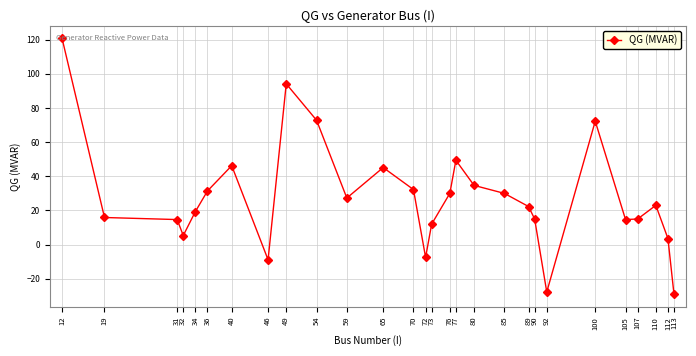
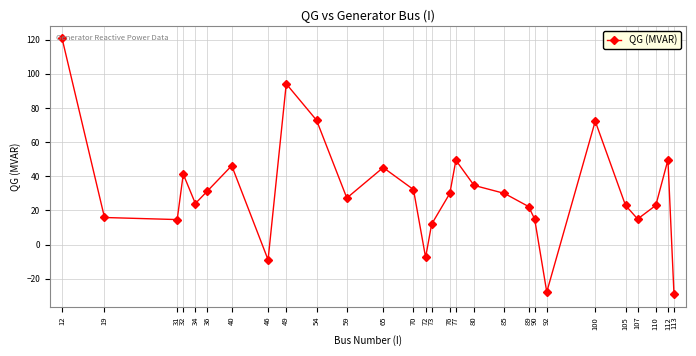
32: 5 -> 41
34: 19 -> 24
105: 15 -> 23
112: 4 -> 50
